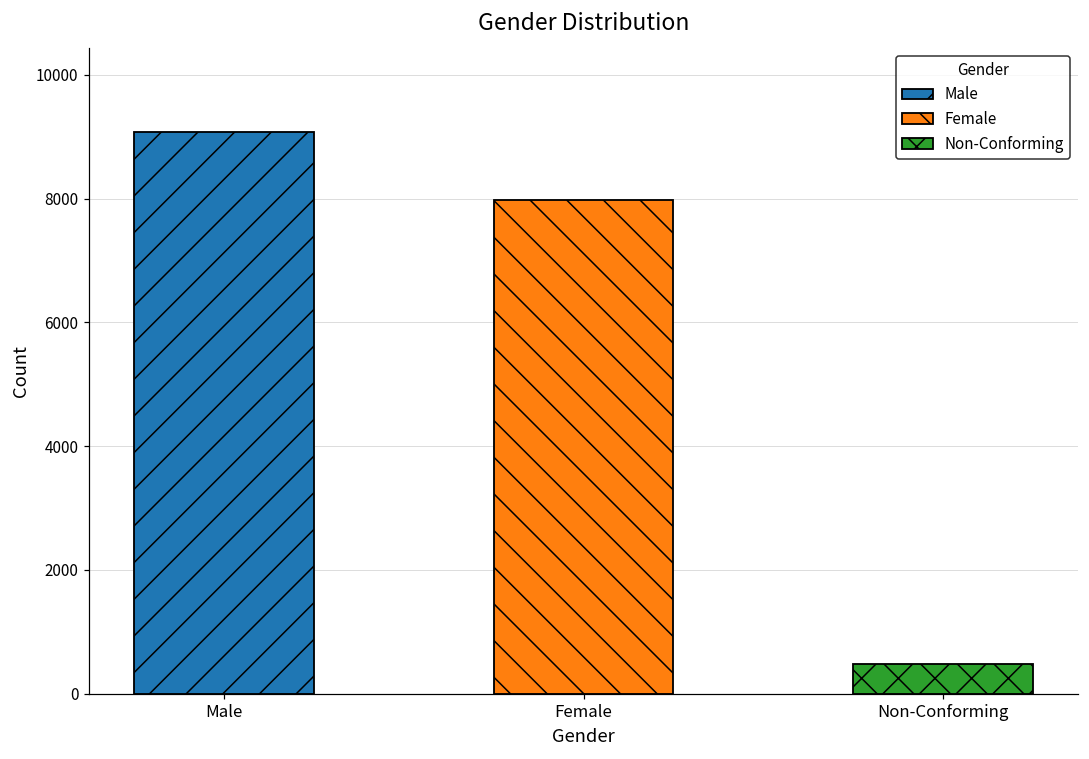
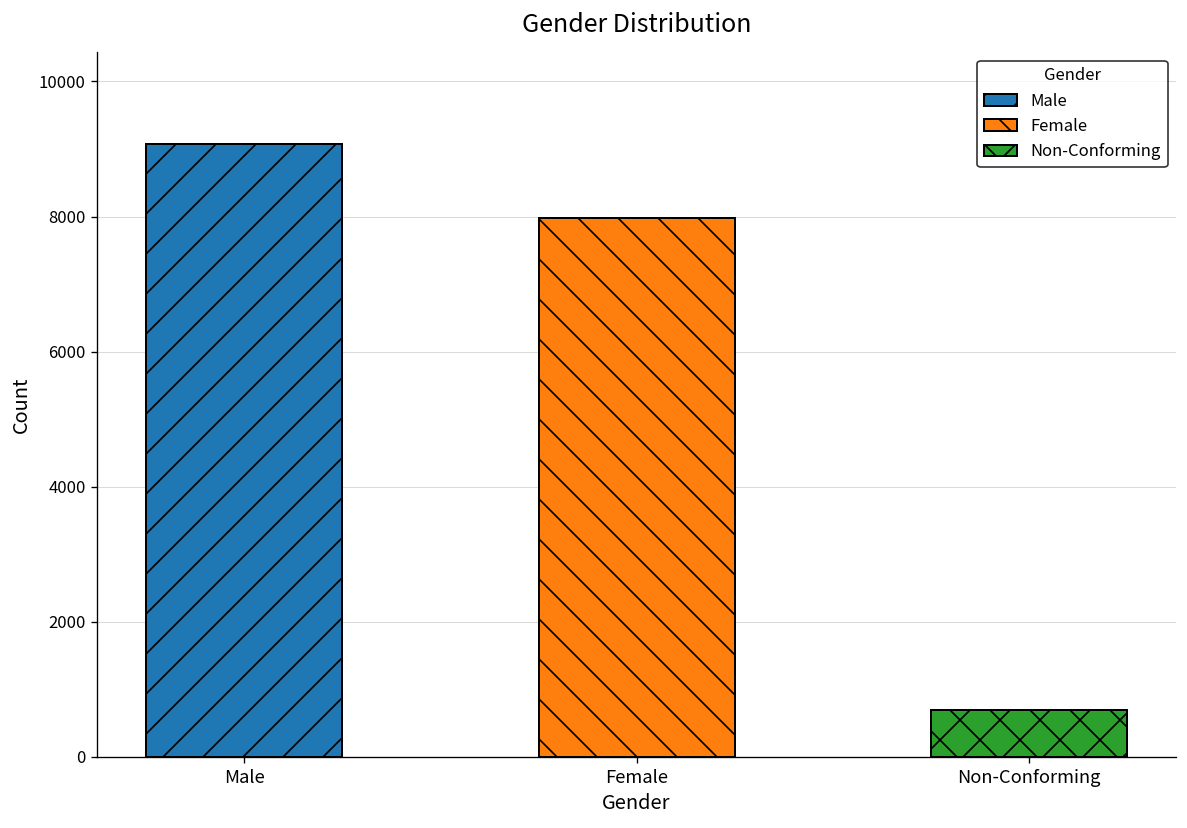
Non-Conforming: 500 -> 700
